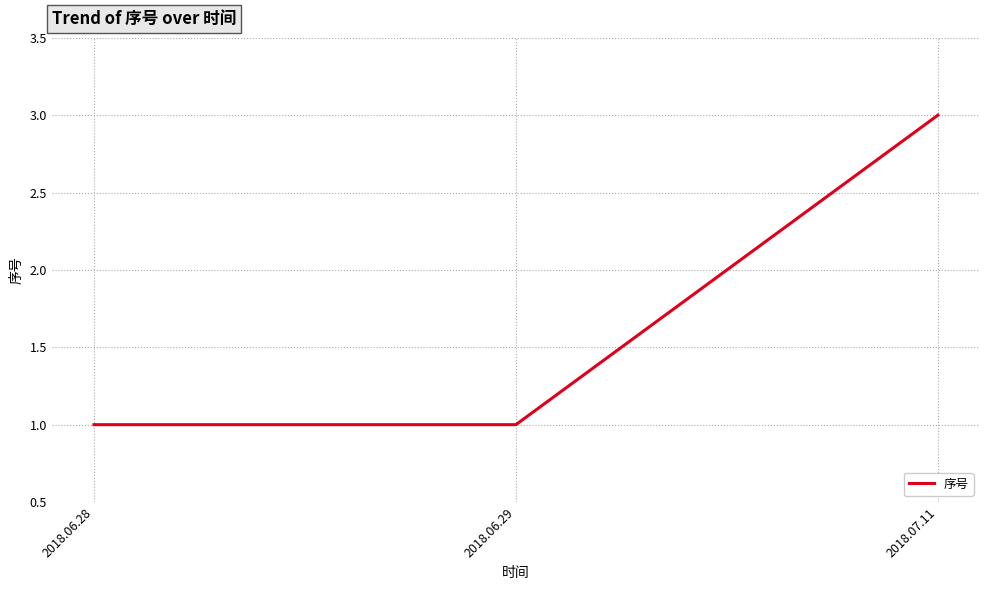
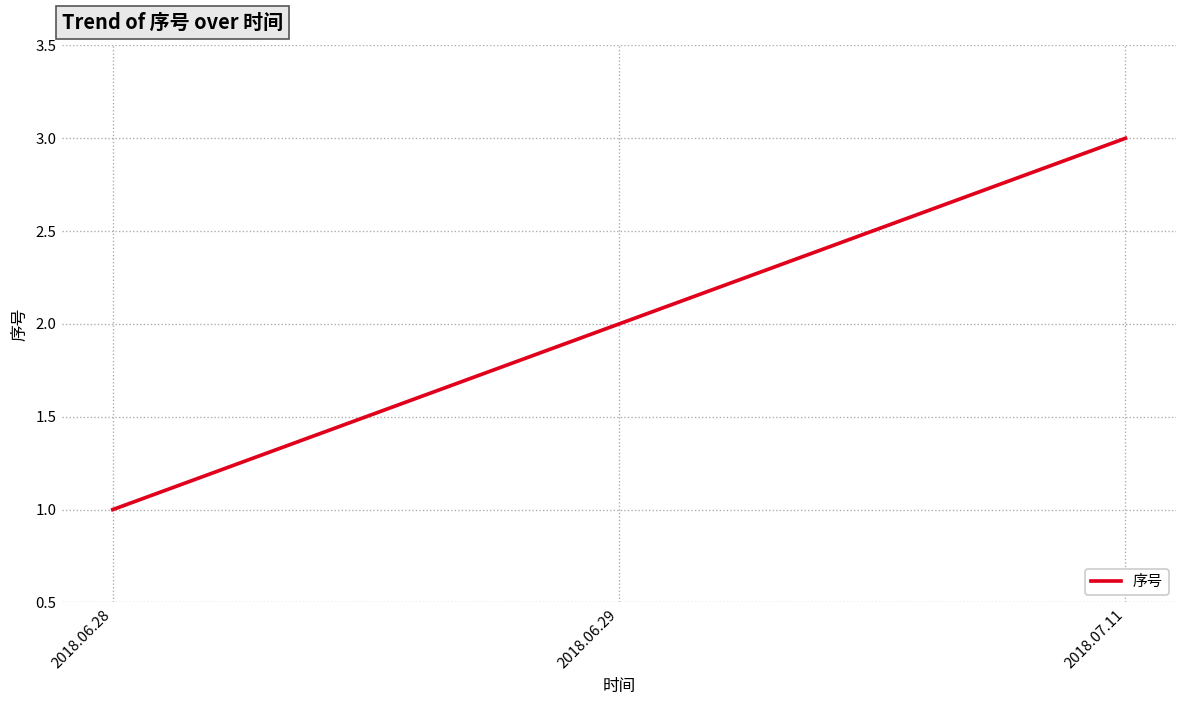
2018.06.29: 1 -> 2
